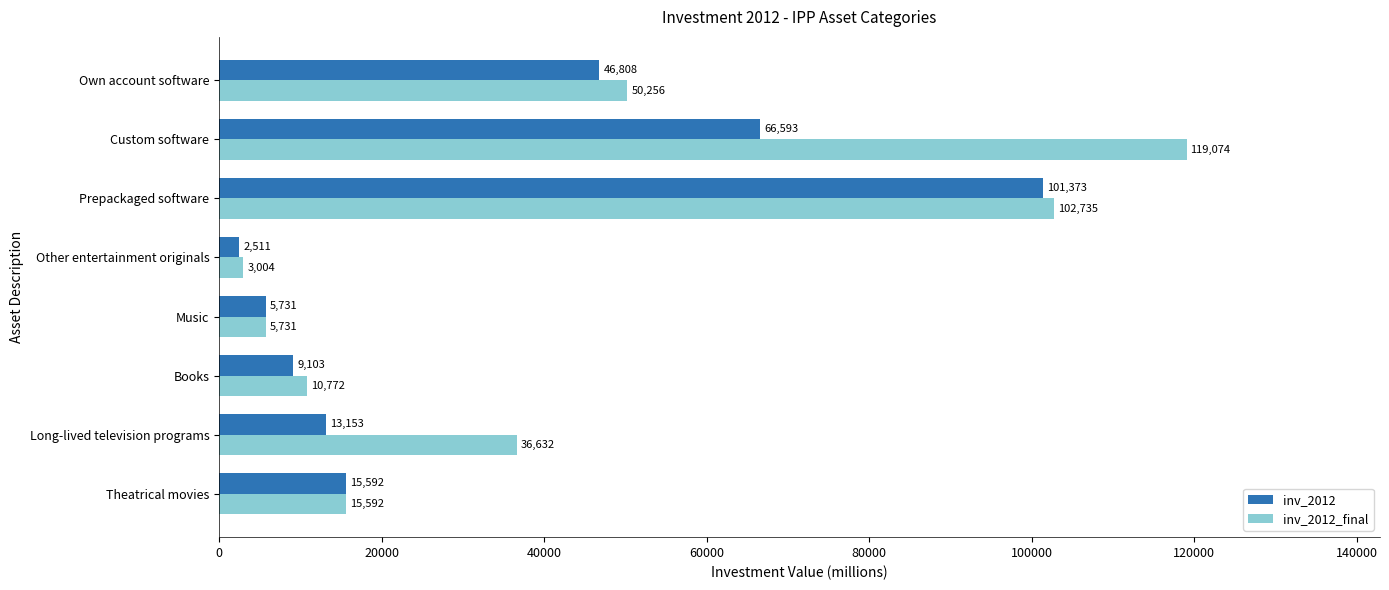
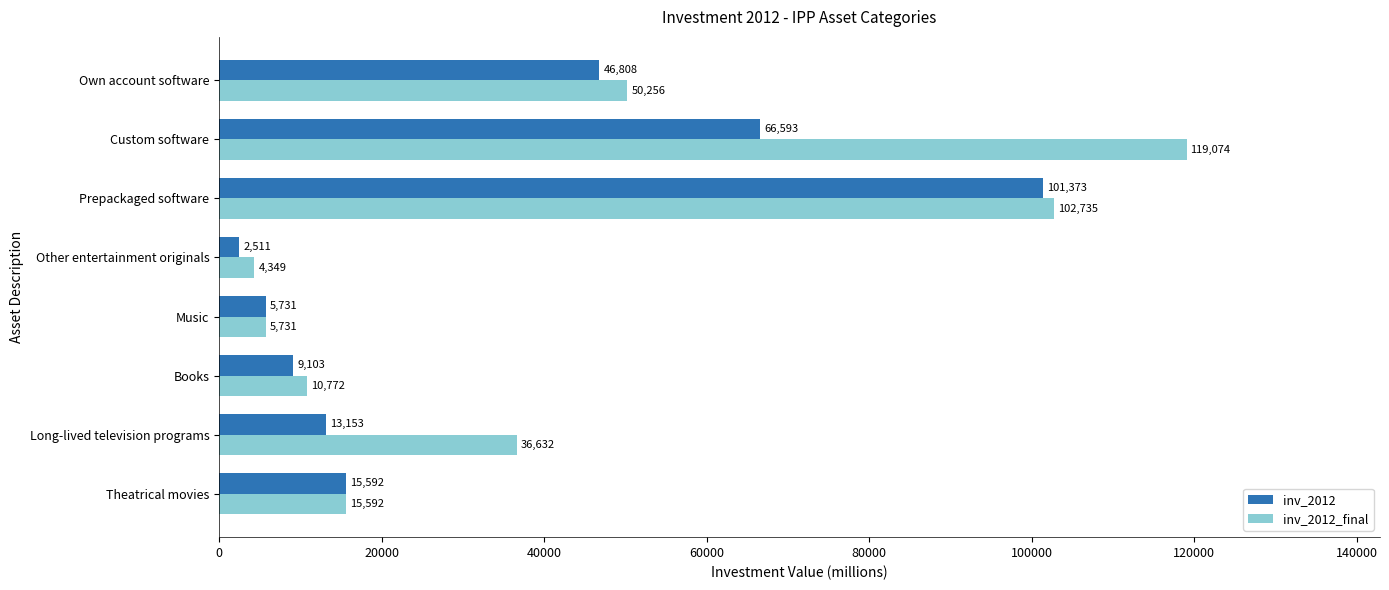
inv_2012_final, Other entertainment originals: 3,004 -> 4,349
